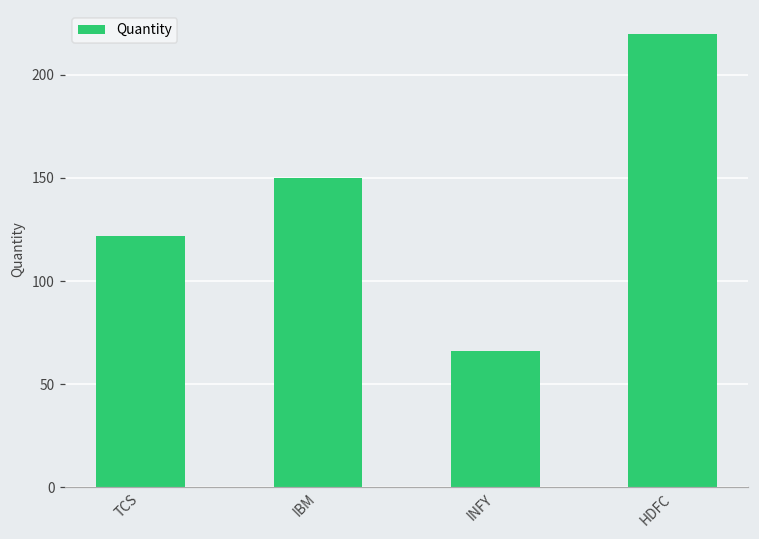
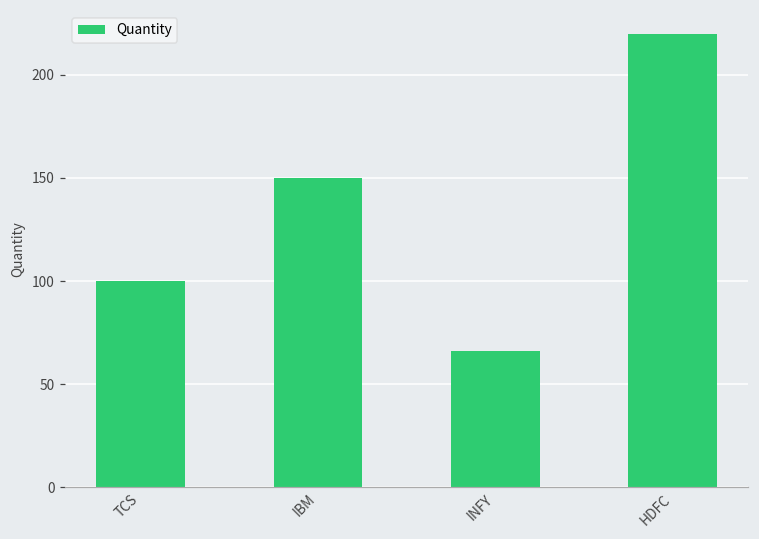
TCS: 122 -> 100
